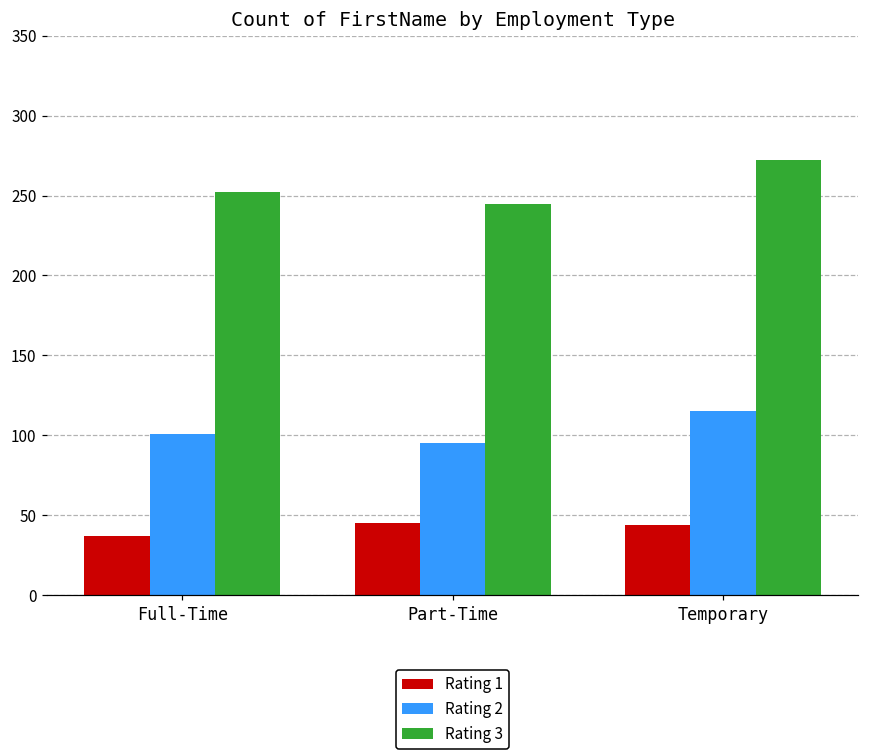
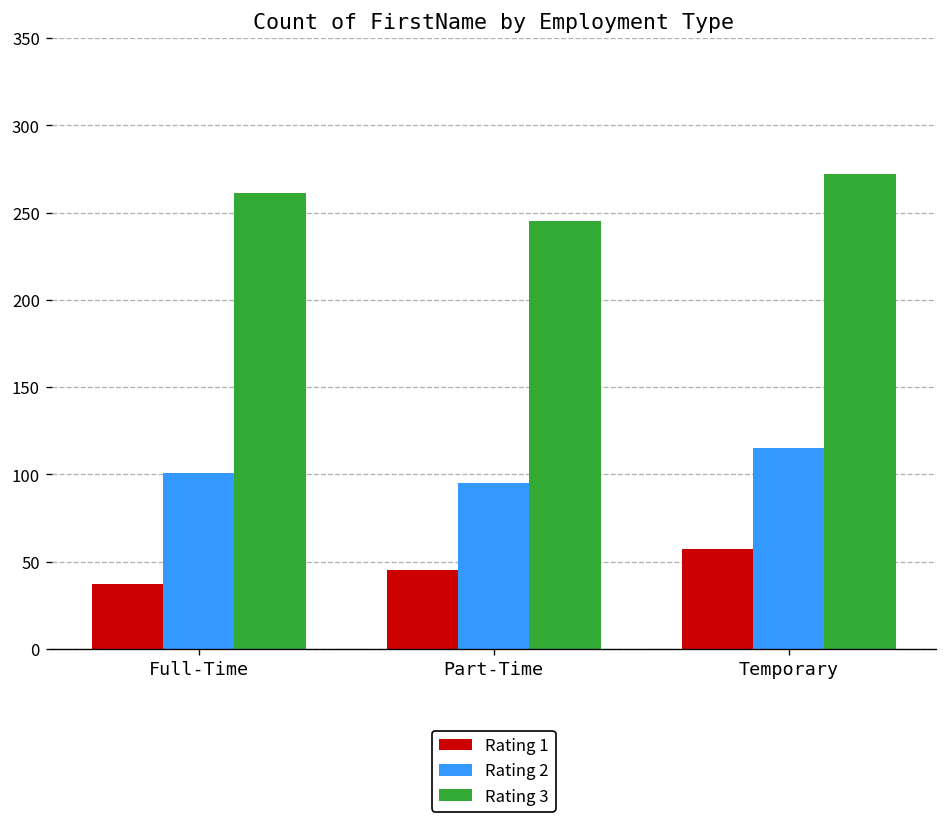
Rating 3, Full-Time: 252 -> 261
Rating 1, Temporary: 44 -> 57
